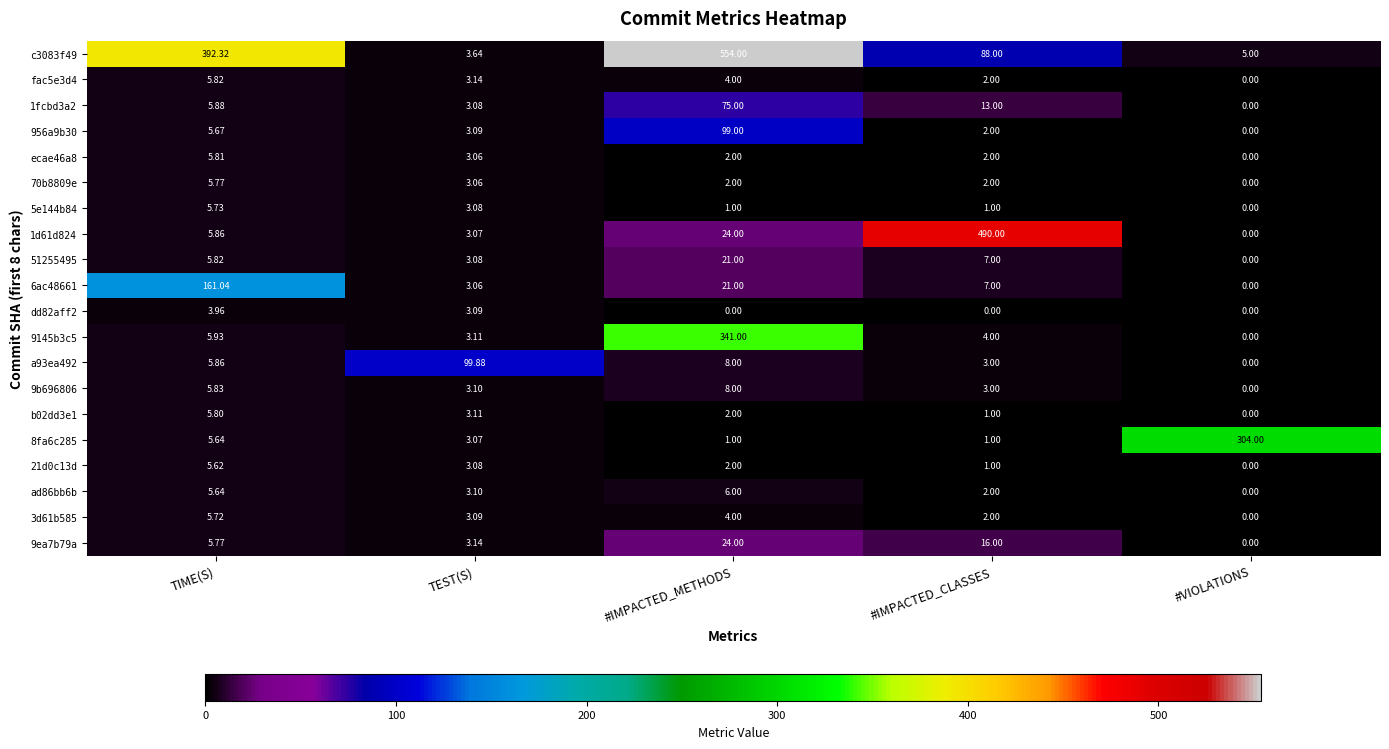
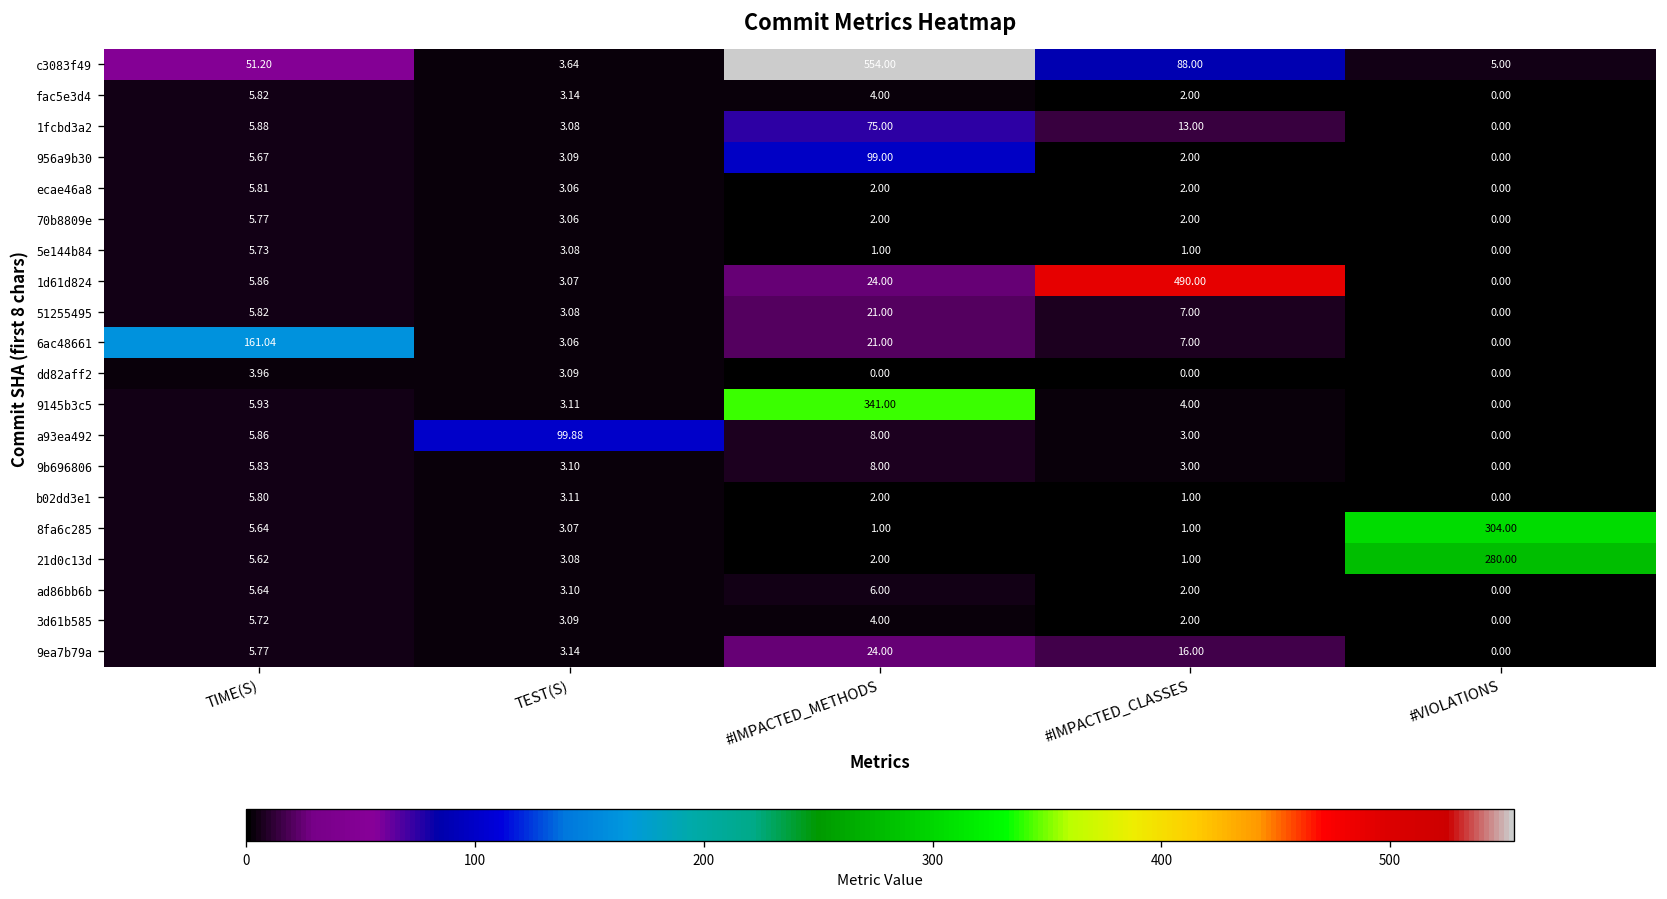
c3083f49, TIME(S): 392.32 -> 51.20
21d0c13d, #VIOLATIONS: 0.00 -> 280.00
